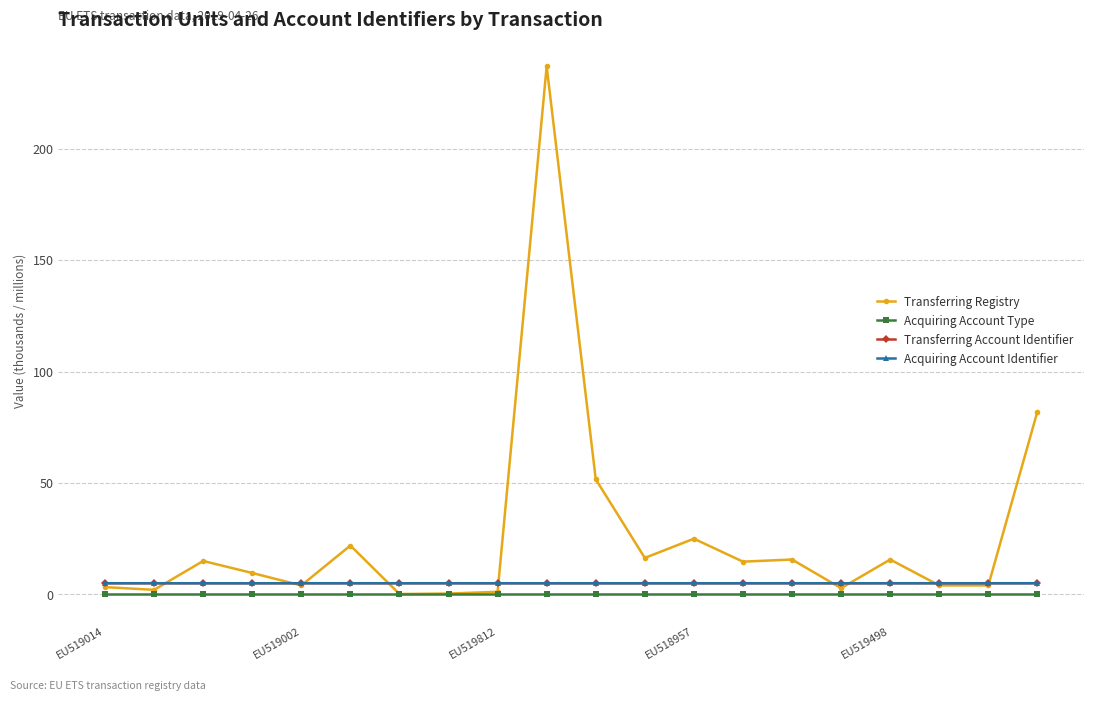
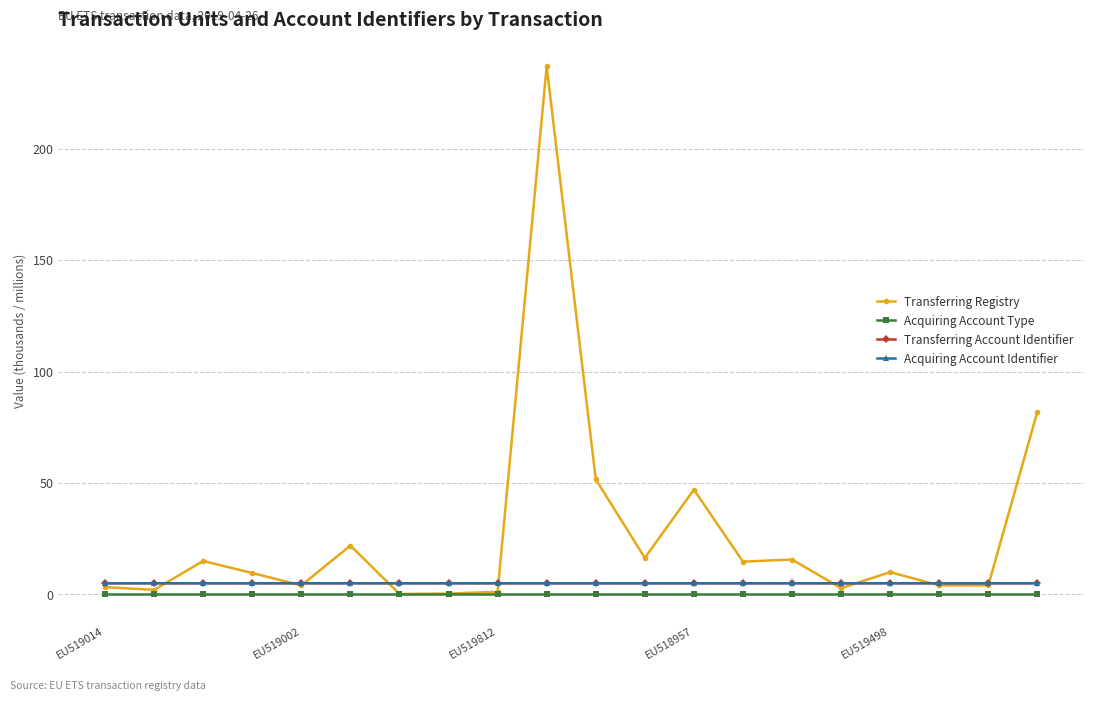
Transferring Registry, EU518957: 25 -> 47
Transferring Registry, EU519498: 16 -> 10
